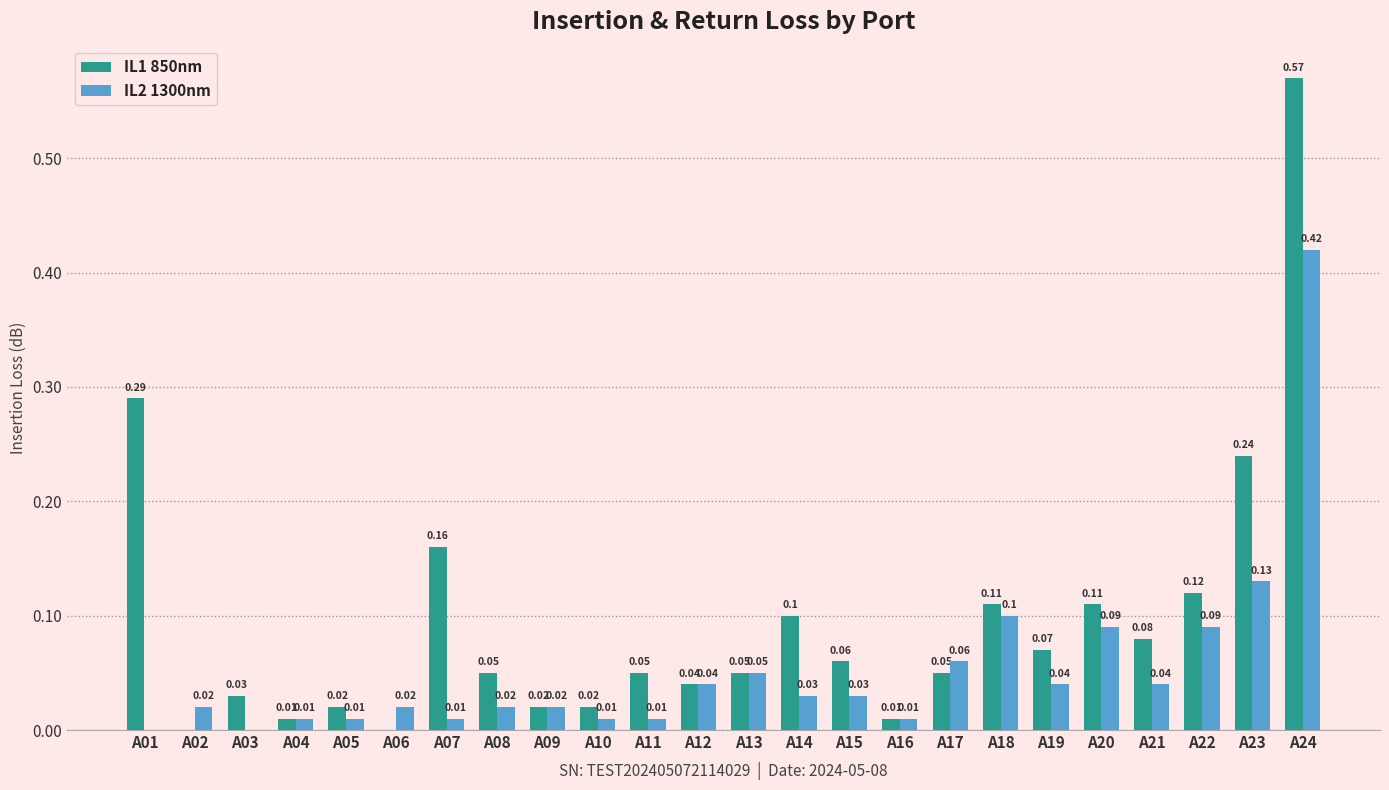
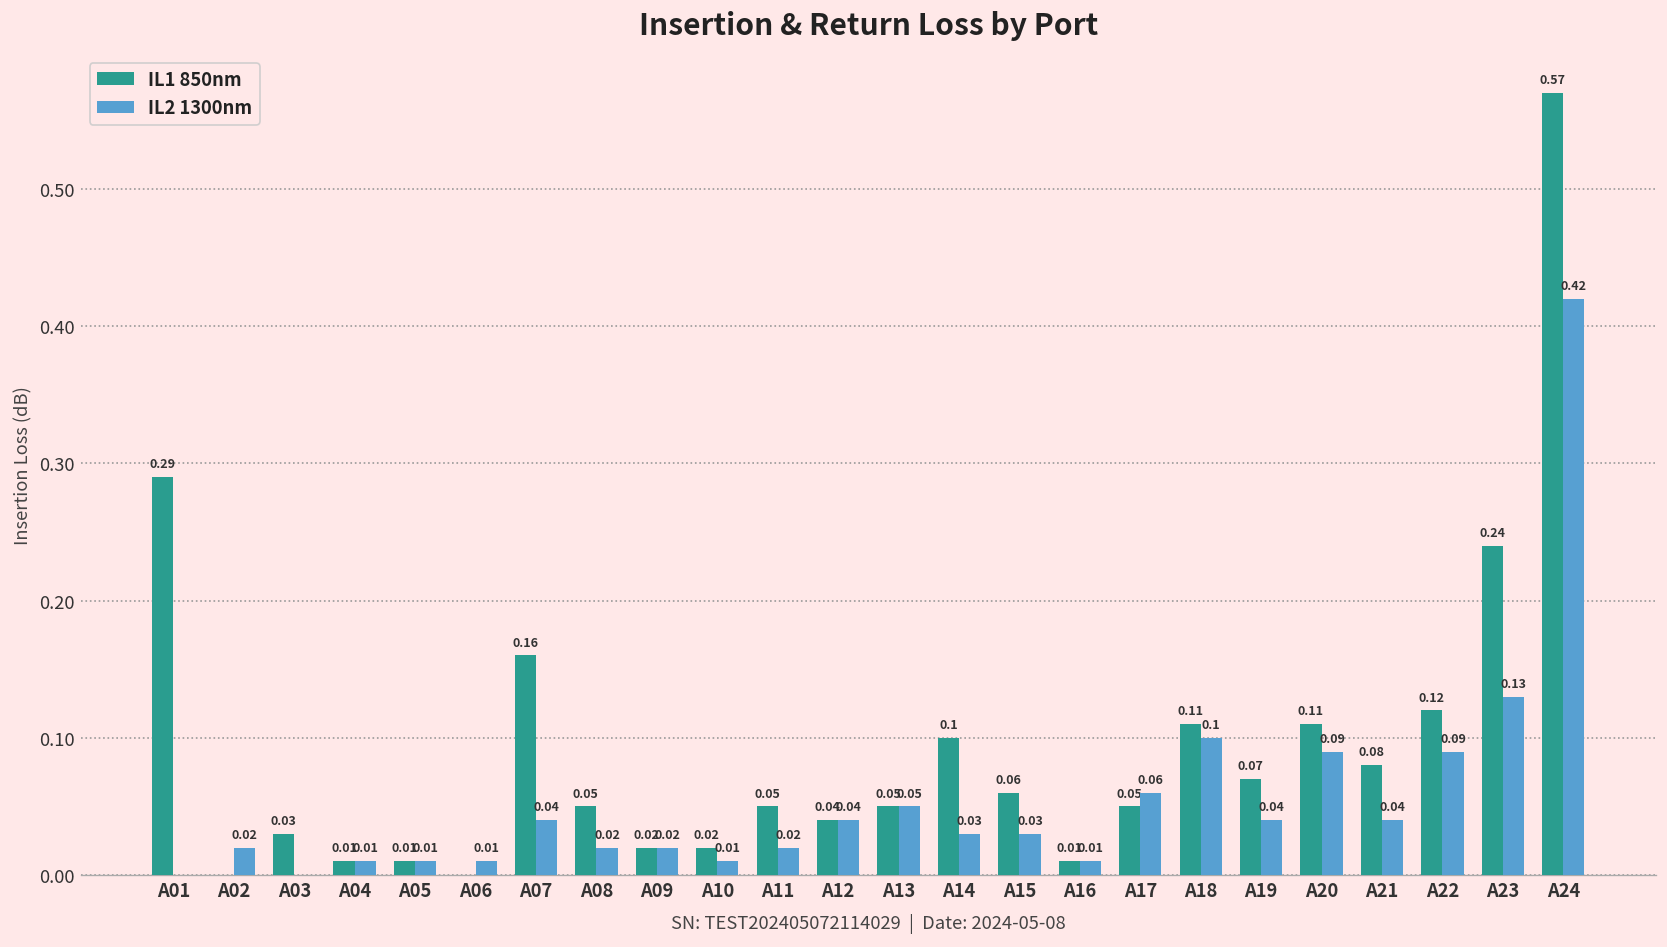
IL1 850nm, A05: 0.02 -> 0.01
IL2 1300nm, A06: 0.02 -> 0.01
IL2 1300nm, A07: 0.01 -> 0.04
IL2 1300nm, A11: 0.01 -> 0.02
